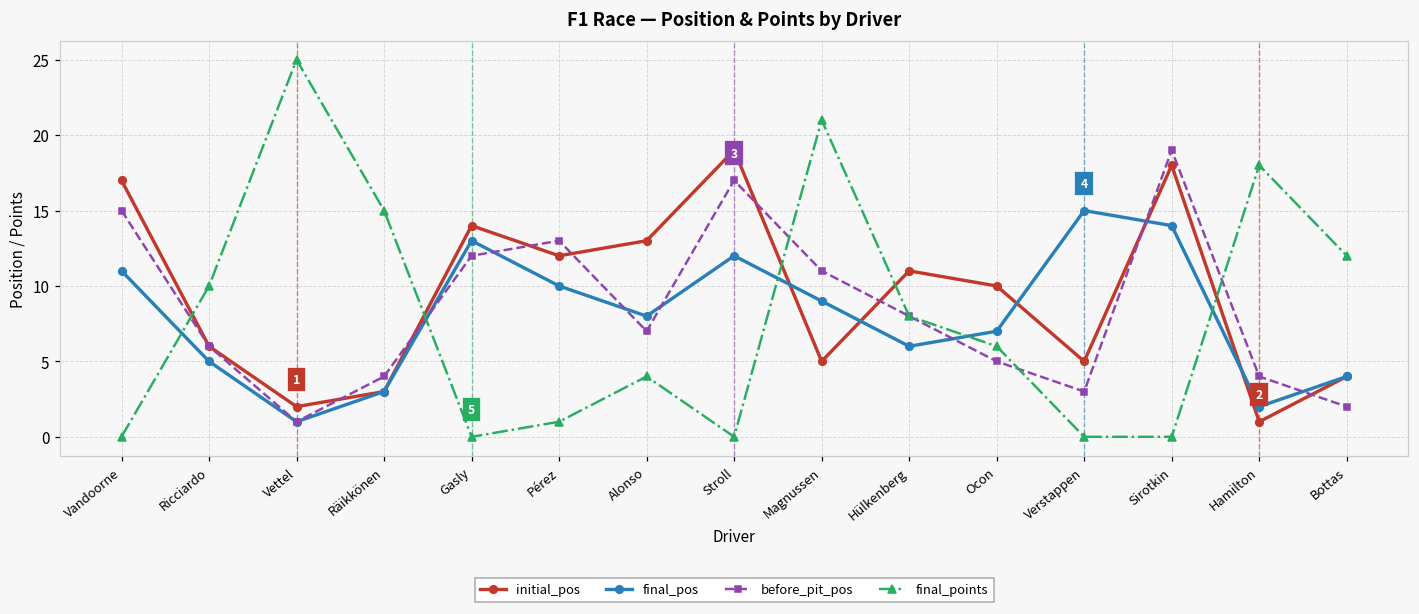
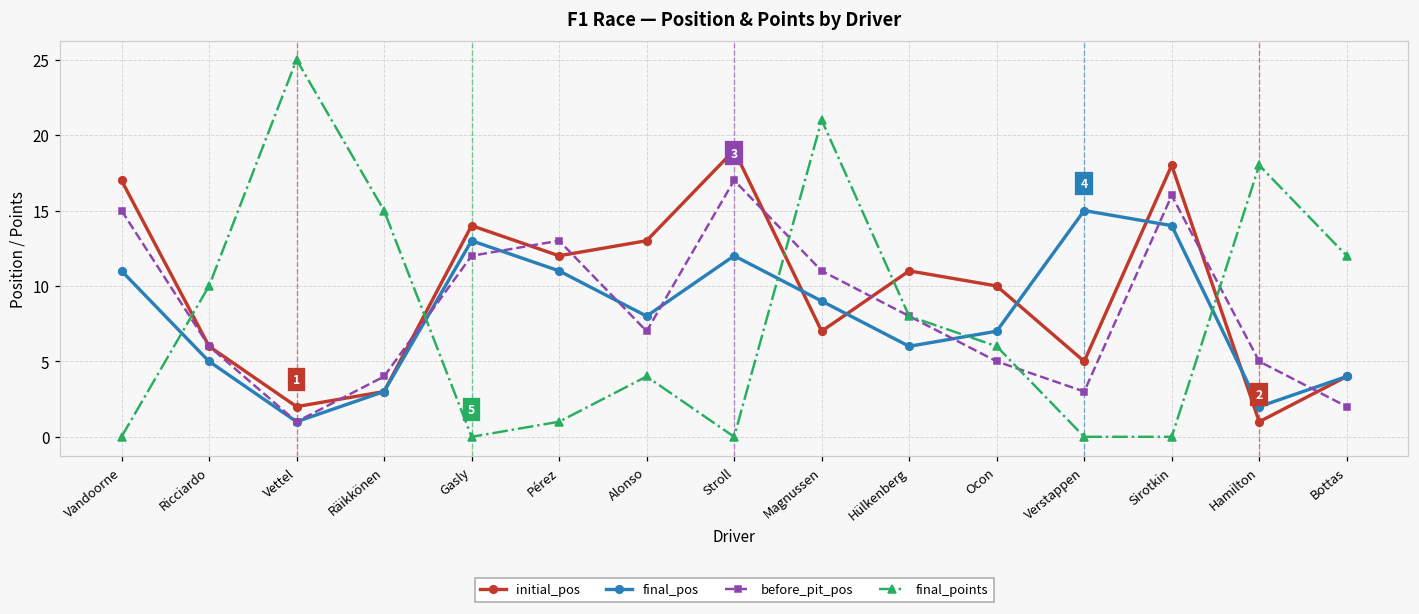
final_pos, Pérez: 10 -> 11
initial_pos, Magnussen: 5 -> 7
before_pit_pos, Sirotkin: 19 -> 16
before_pit_pos, Hamilton: 4 -> 5
